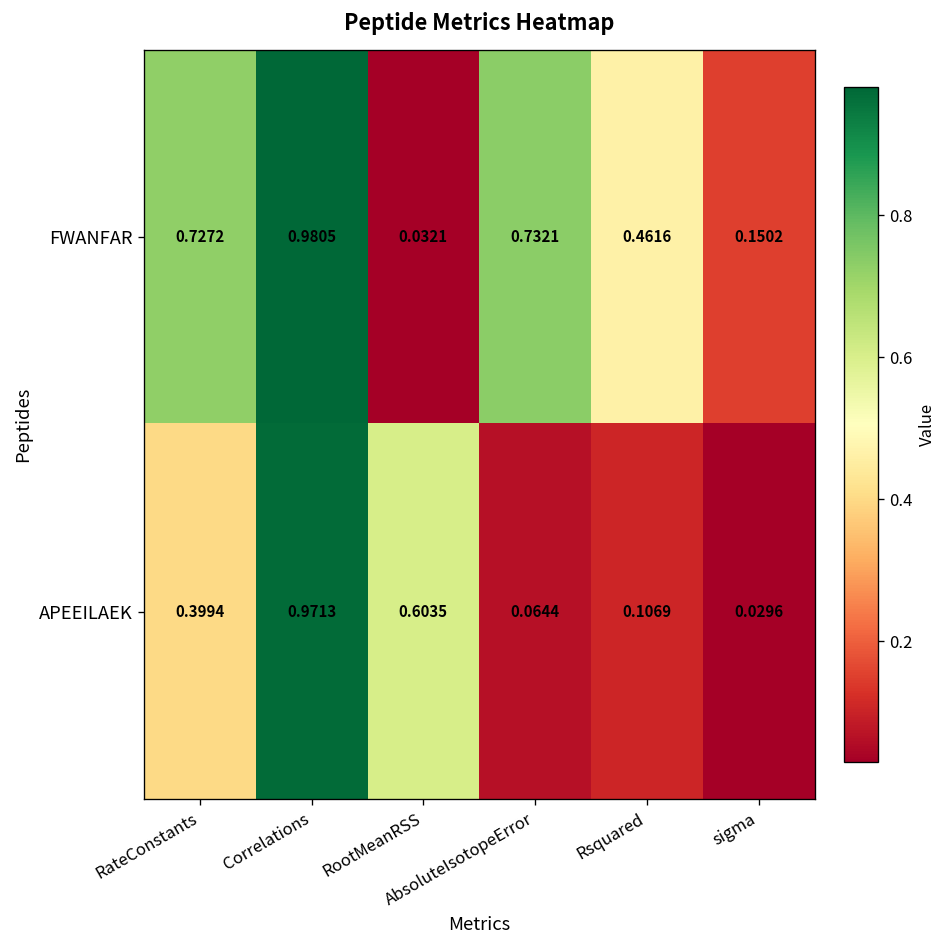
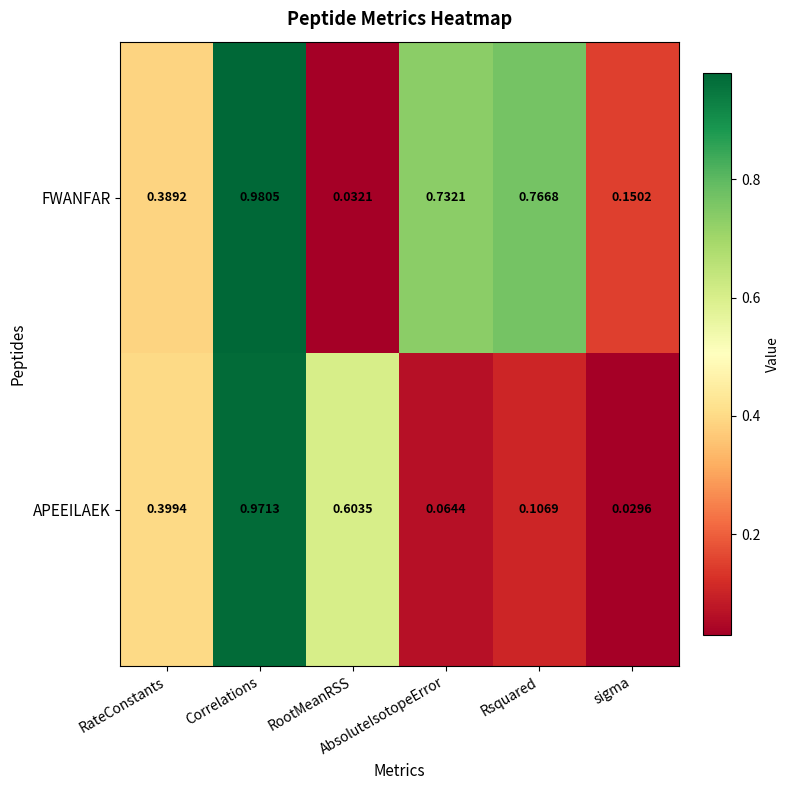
FWANFAR, RateConstants: 0.7272 -> 0.3892
FWANFAR, Rsquared: 0.4616 -> 0.7668
